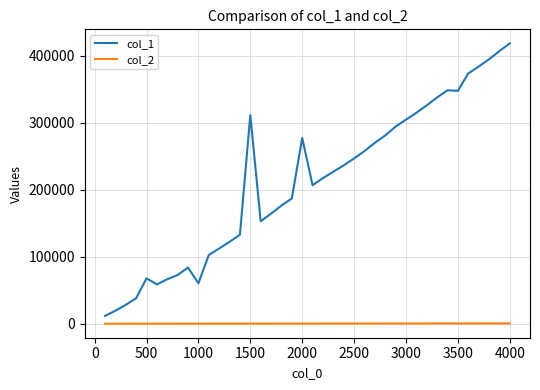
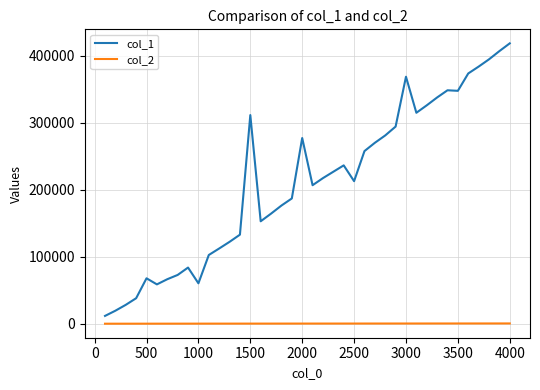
col_1, 2500: 250000 -> 210000
col_1, 3000: 300000 -> 370000
